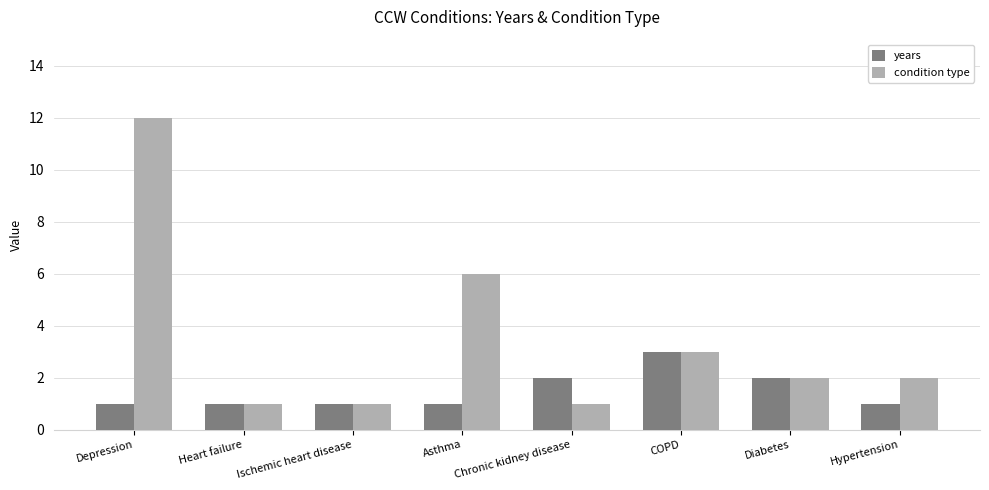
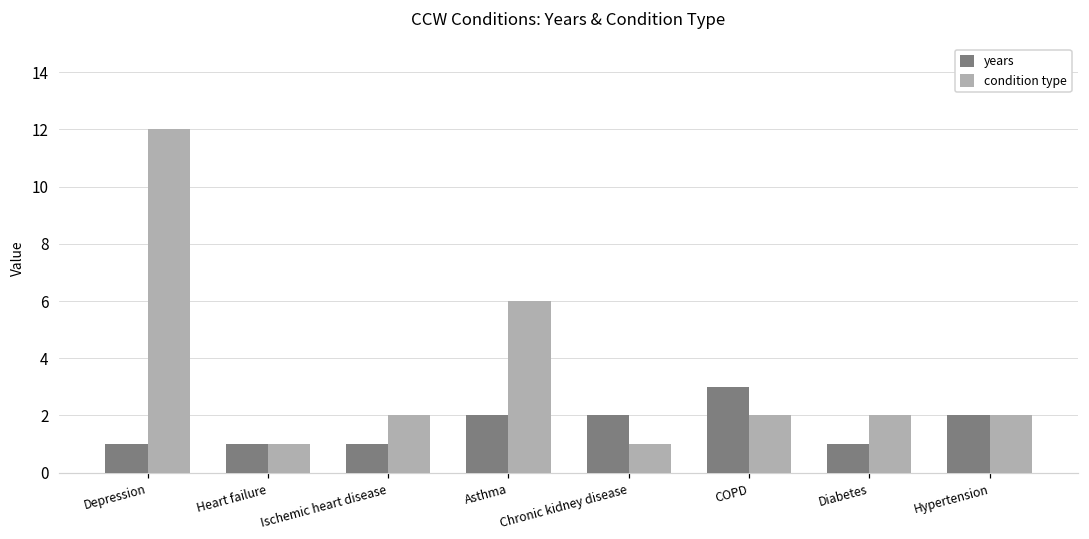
condition type, Ischemic heart disease: 1 -> 2
years, Asthma: 1 -> 2
condition type, COPD: 3 -> 2
years, Diabetes: 2 -> 1
years, Hypertension: 1 -> 2
